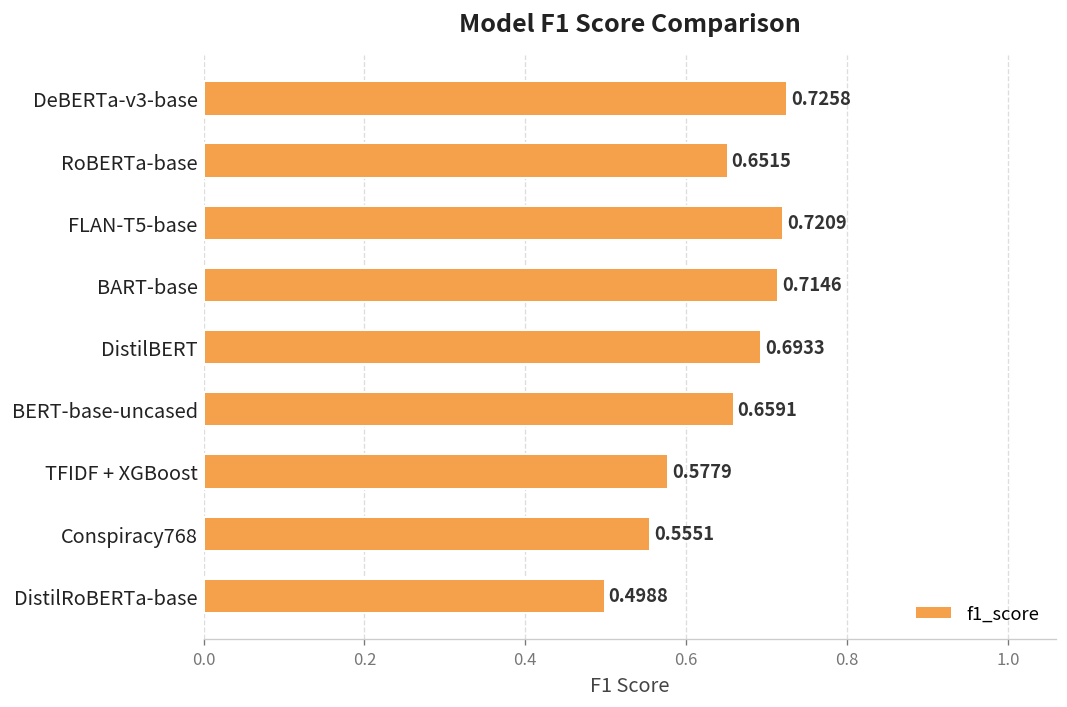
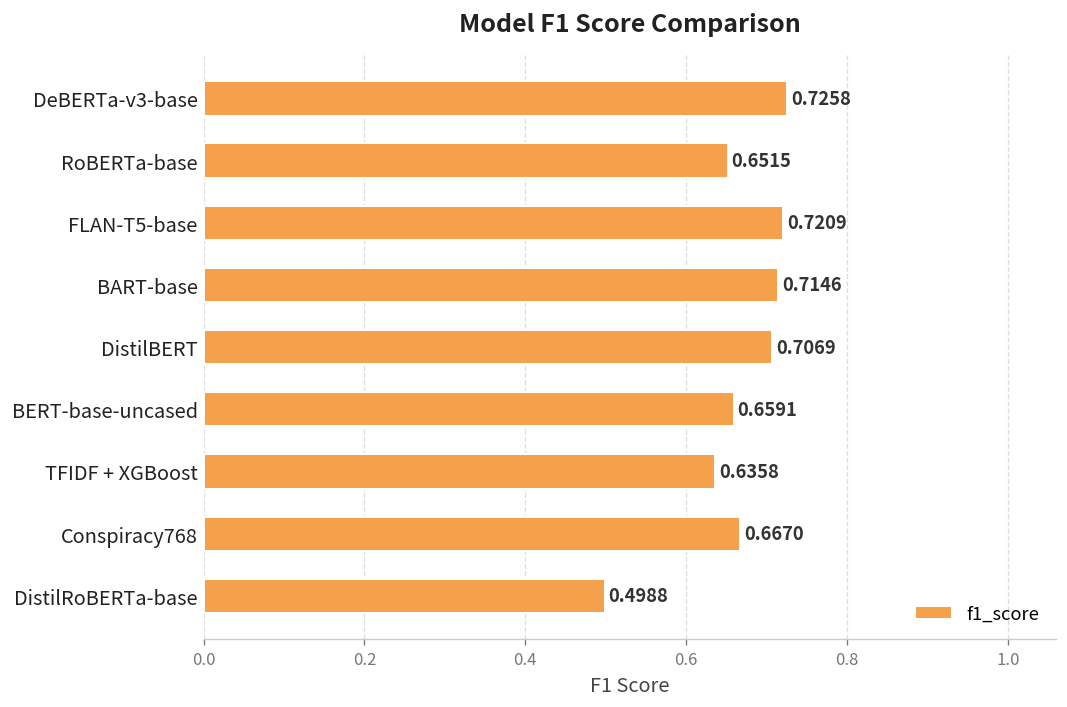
DistilBERT: 0.6933 -> 0.7069
TFIDF + XGBoost: 0.5779 -> 0.6358
Conspiracy768: 0.5551 -> 0.6670
